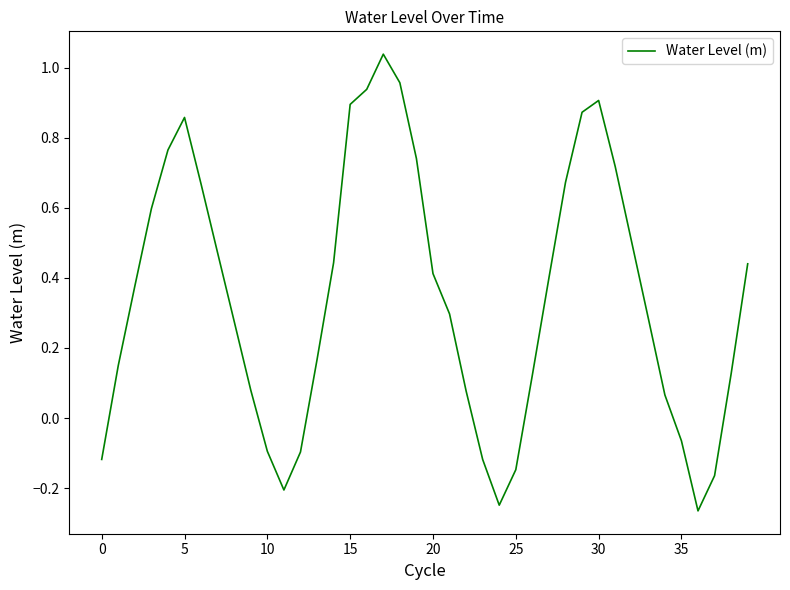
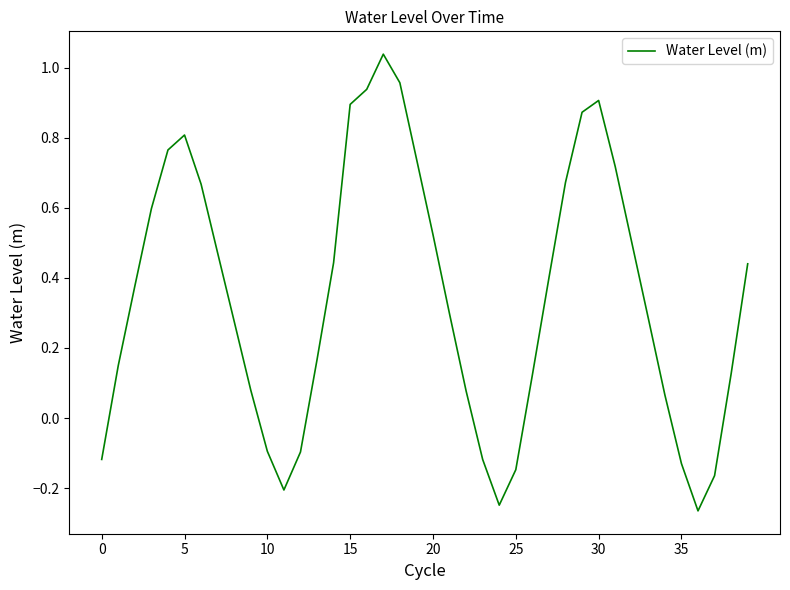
5: 0.86 -> 0.81
20: 0.41 -> 0.52
35: -0.07 -> -0.13
